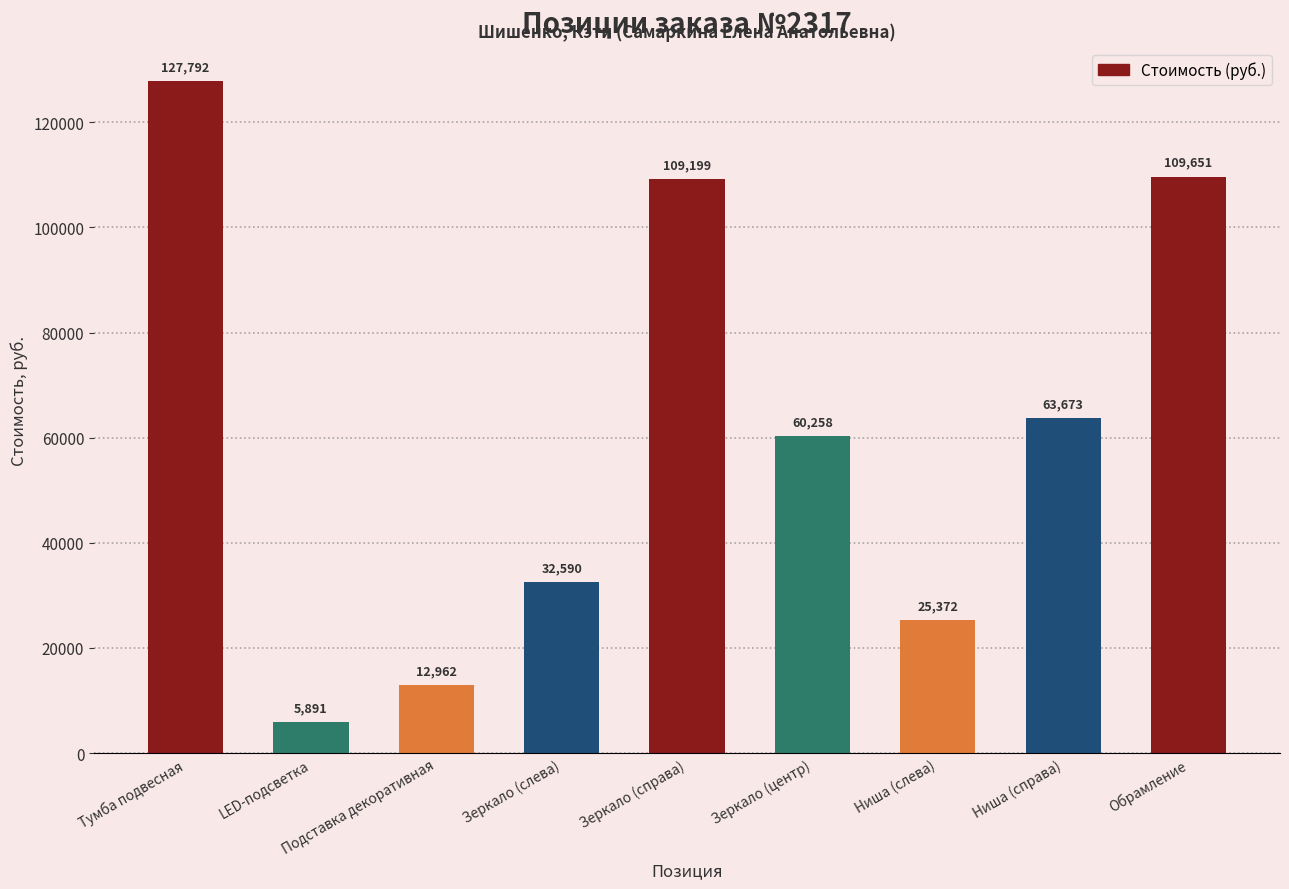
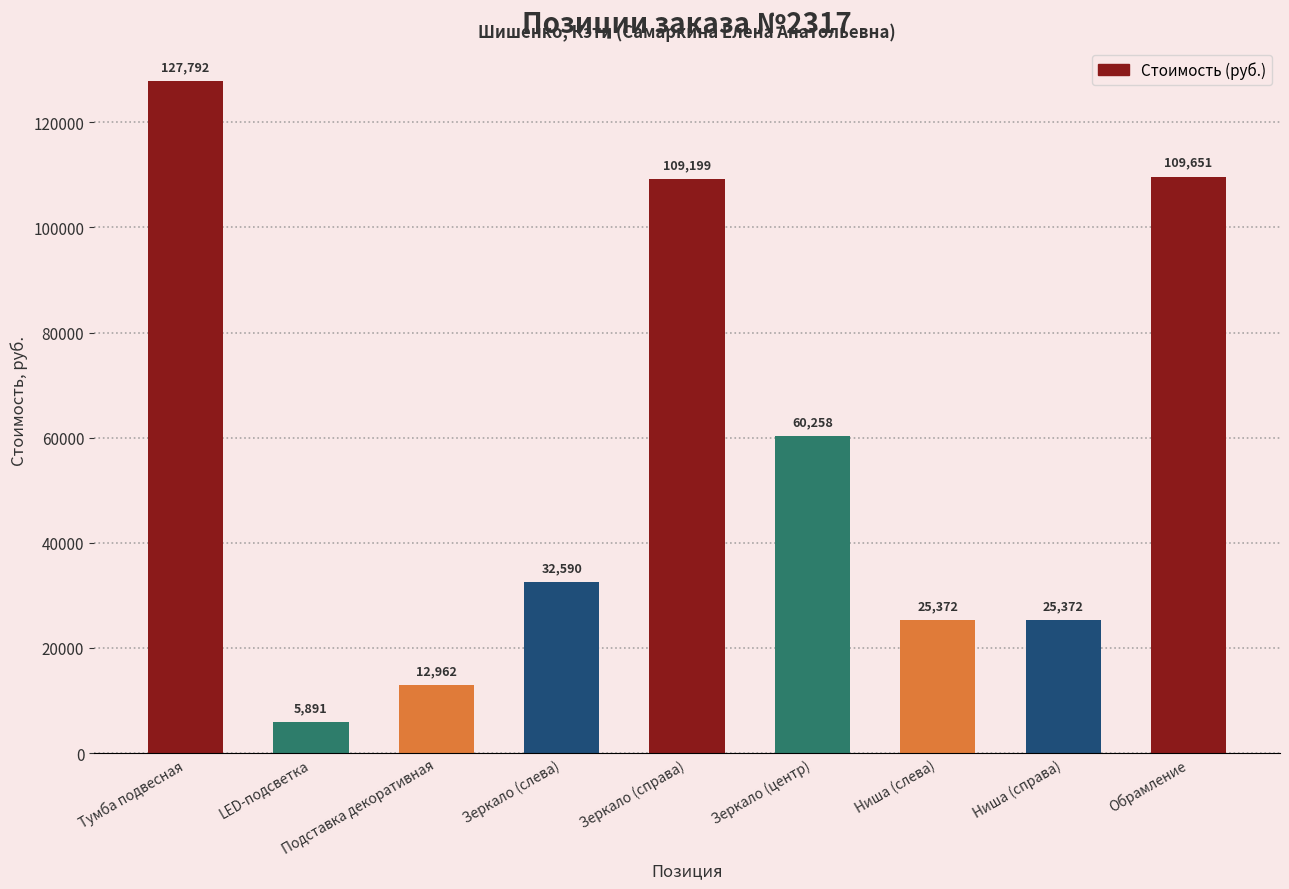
Ниша (справа): 63,673 -> 25,372
